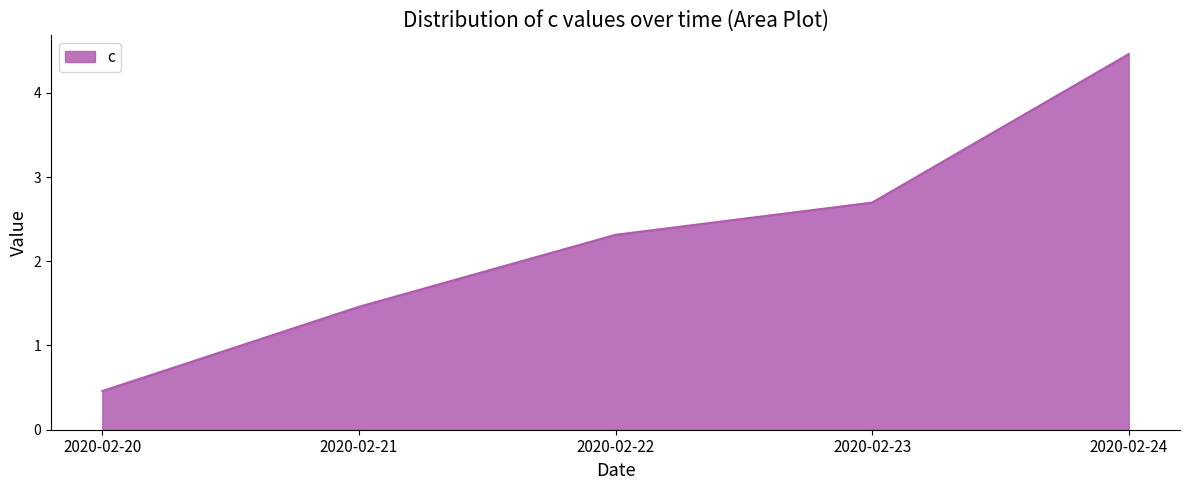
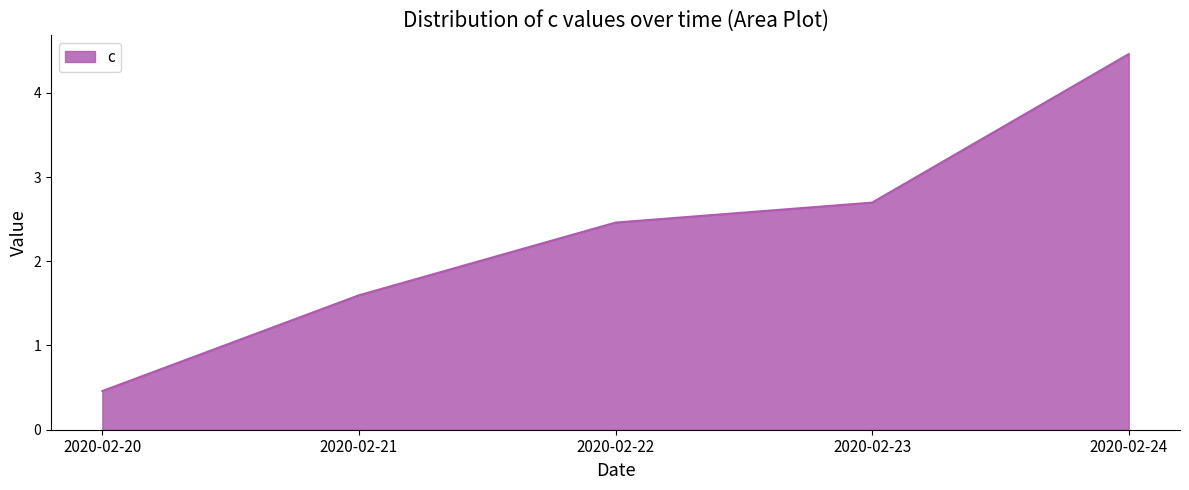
2020-02-21: 1.5 -> 1.6
2020-02-22: 2.3 -> 2.5
